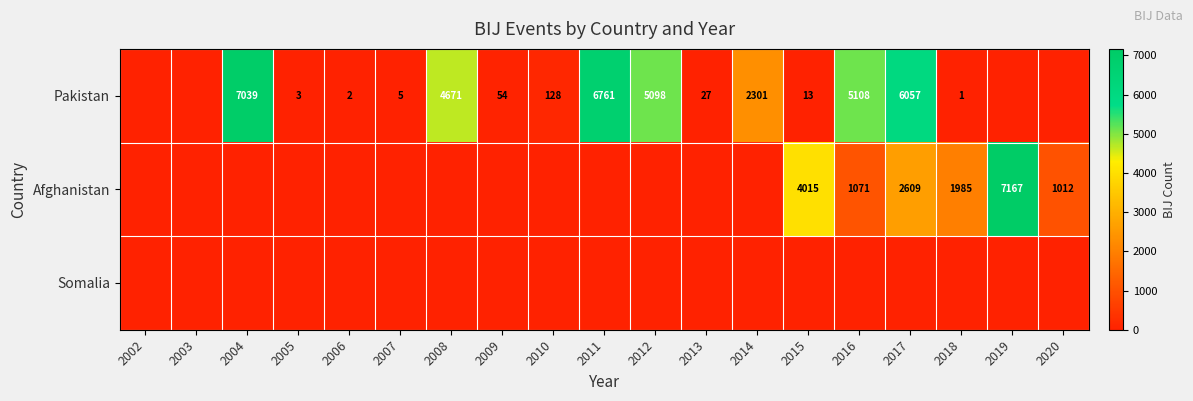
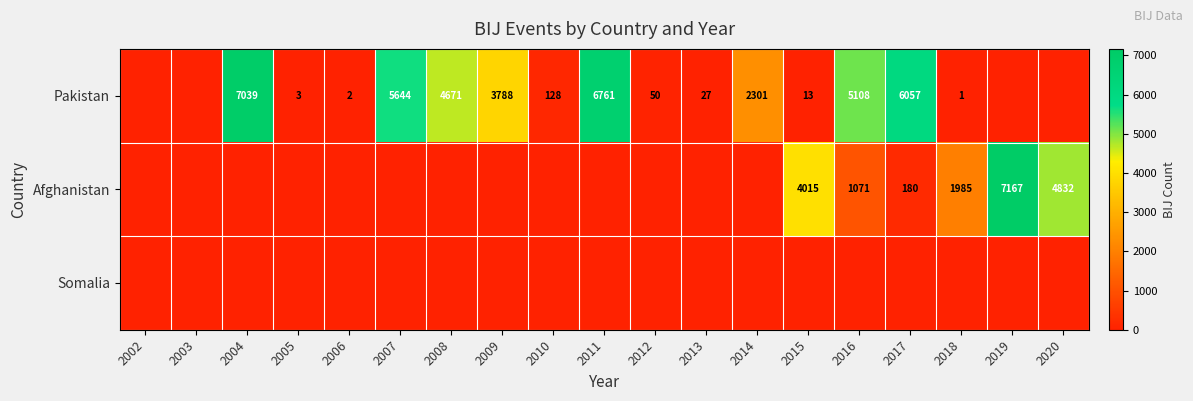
Pakistan, 2007: 5 -> 5644
Pakistan, 2009: 54 -> 3788
Pakistan, 2012: 5098 -> 50
Afghanistan, 2017: 2609 -> 180
Afghanistan, 2020: 1012 -> 4832
